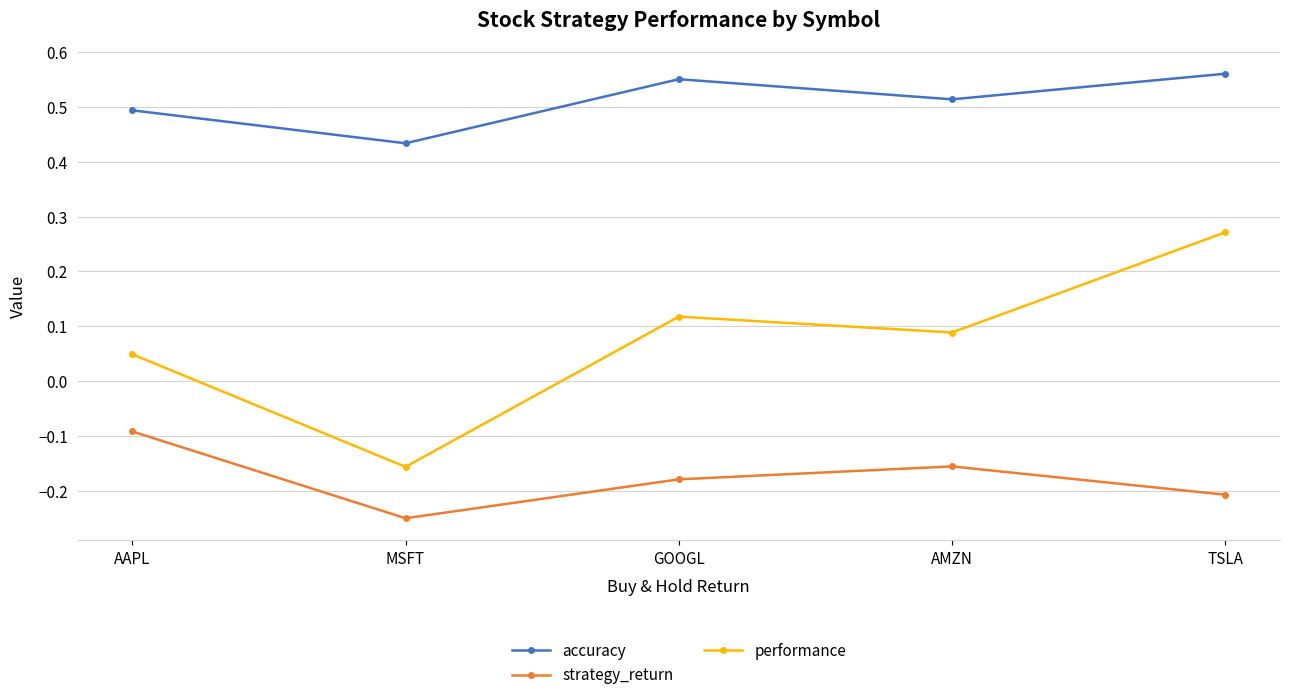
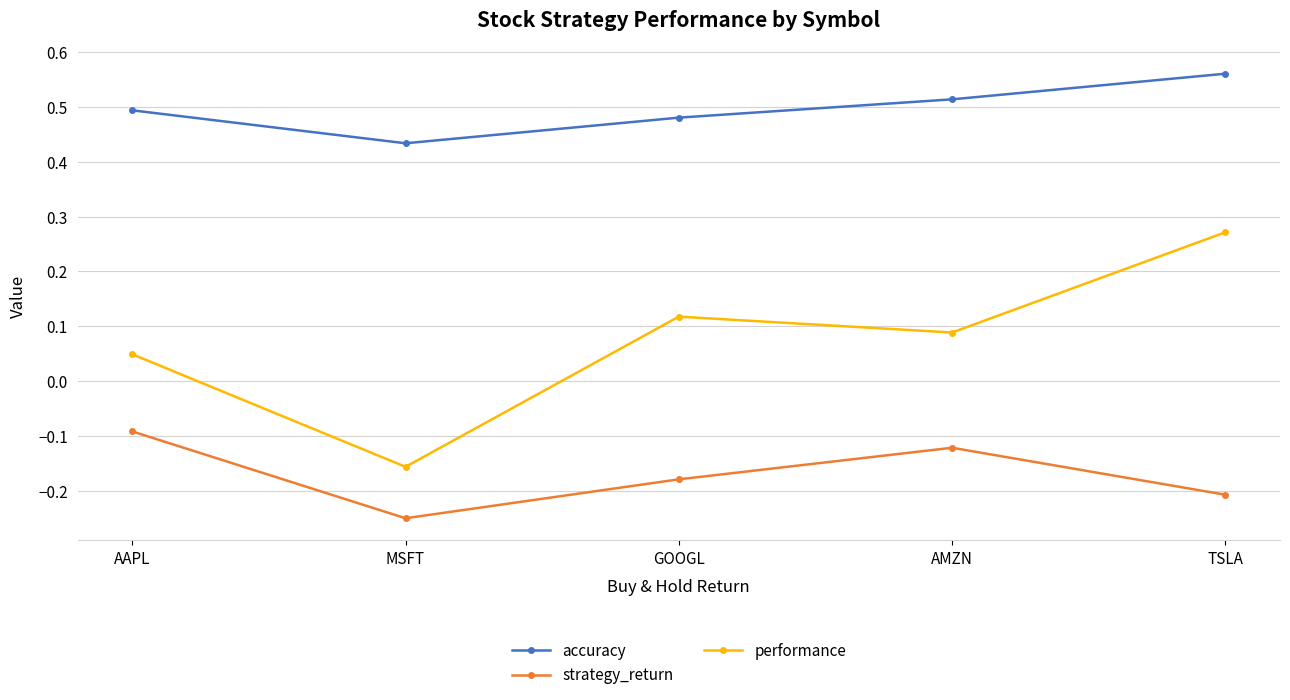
accuracy, GOOGL: 0.55 -> 0.48
strategy_return, AMZN: -0.15 -> -0.12
